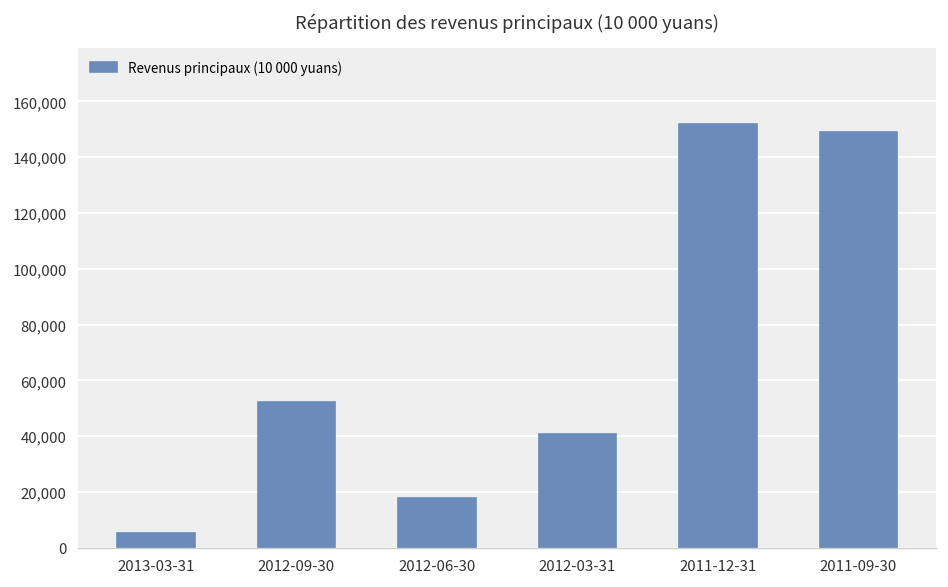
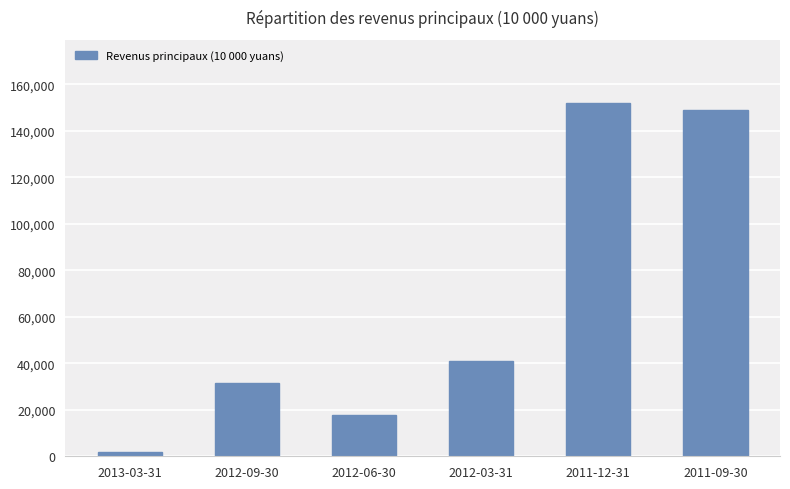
2013-03-31: 5,000 -> 2,000
2012-09-30: 52,000 -> 31,000
